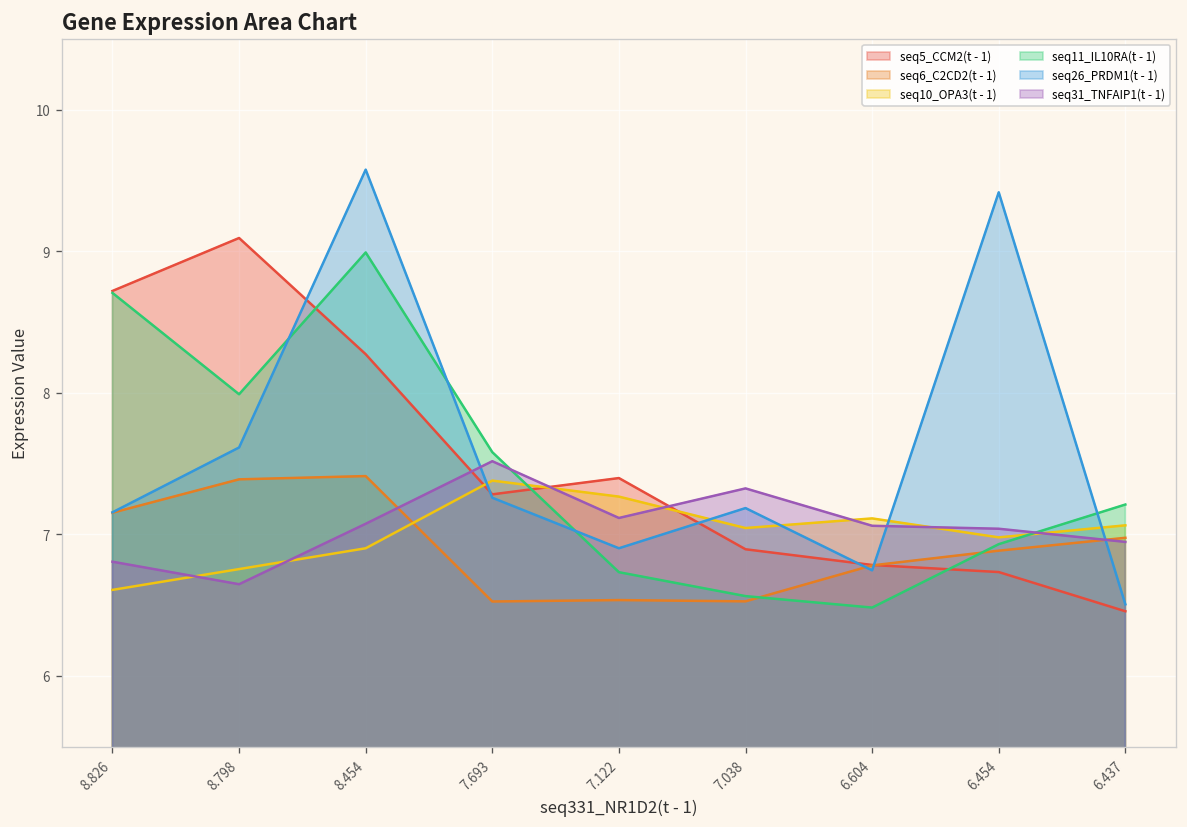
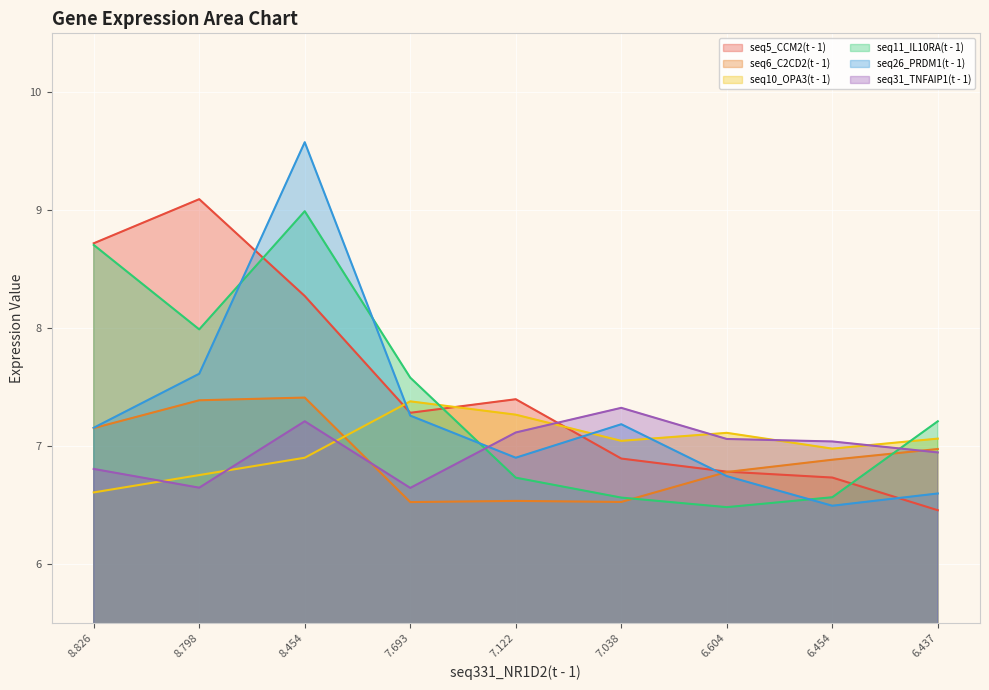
seq31_TNFAIP1(t - 1), 8.454: 7.08 -> 7.21
seq31_TNFAIP1(t - 1), 7.693: 7.52 -> 6.65
seq11_IL10RA(t - 1), 6.454: 6.93 -> 6.57
seq26_PRDM1(t - 1), 6.454: 9.42 -> 6.50
seq26_PRDM1(t - 1), 6.437: 6.51 -> 6.60
